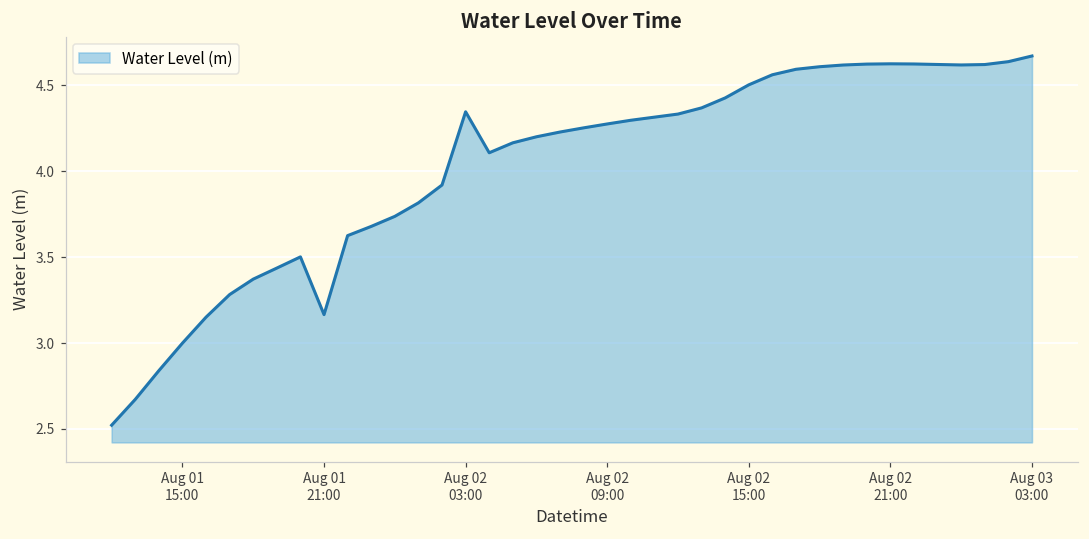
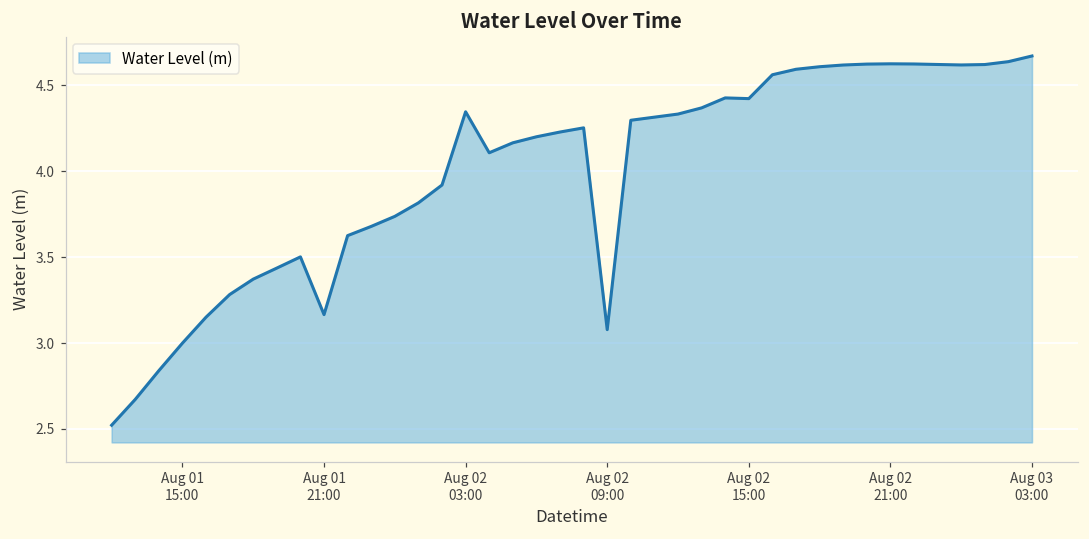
Aug 02 09:00: 4.28 -> 3.08
Aug 02 15:00: 4.50 -> 4.42
